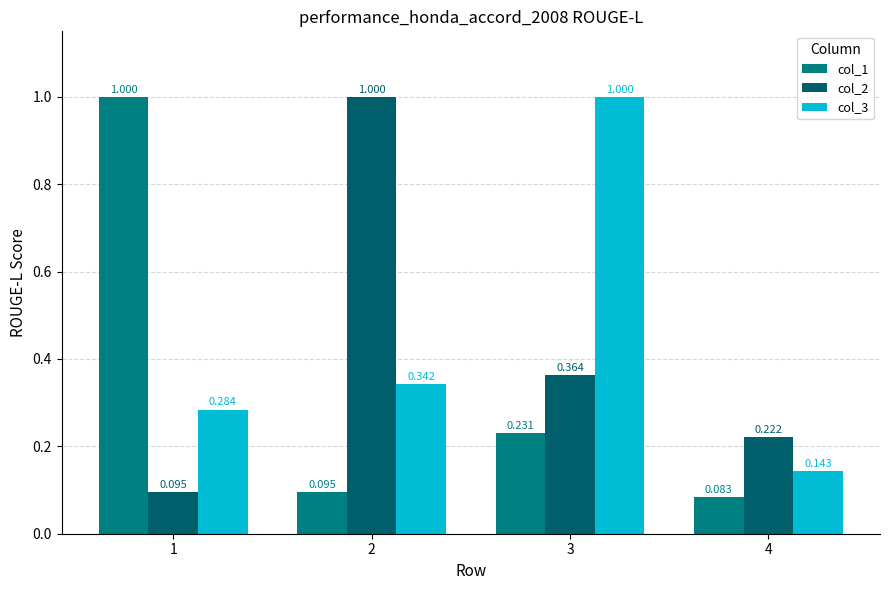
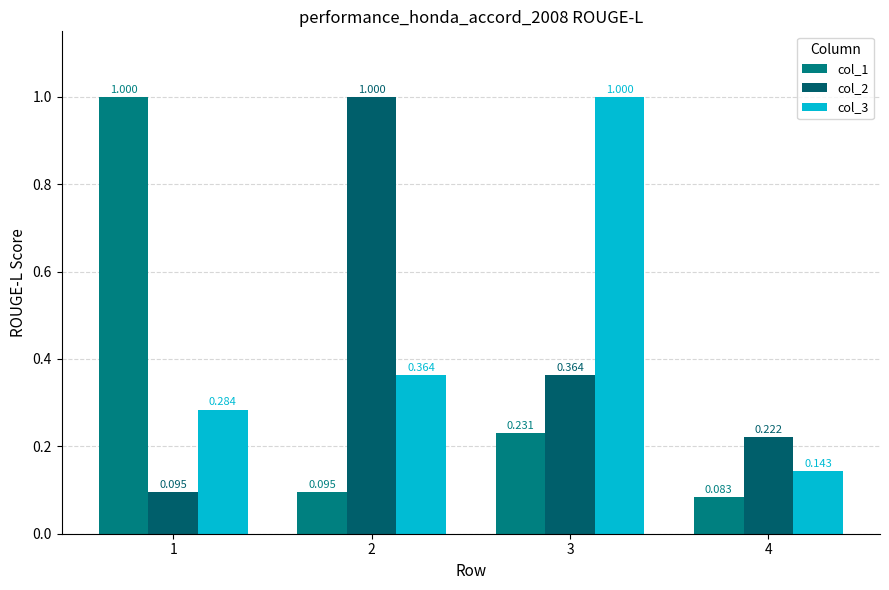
col_3, 2: 0.342 -> 0.364
